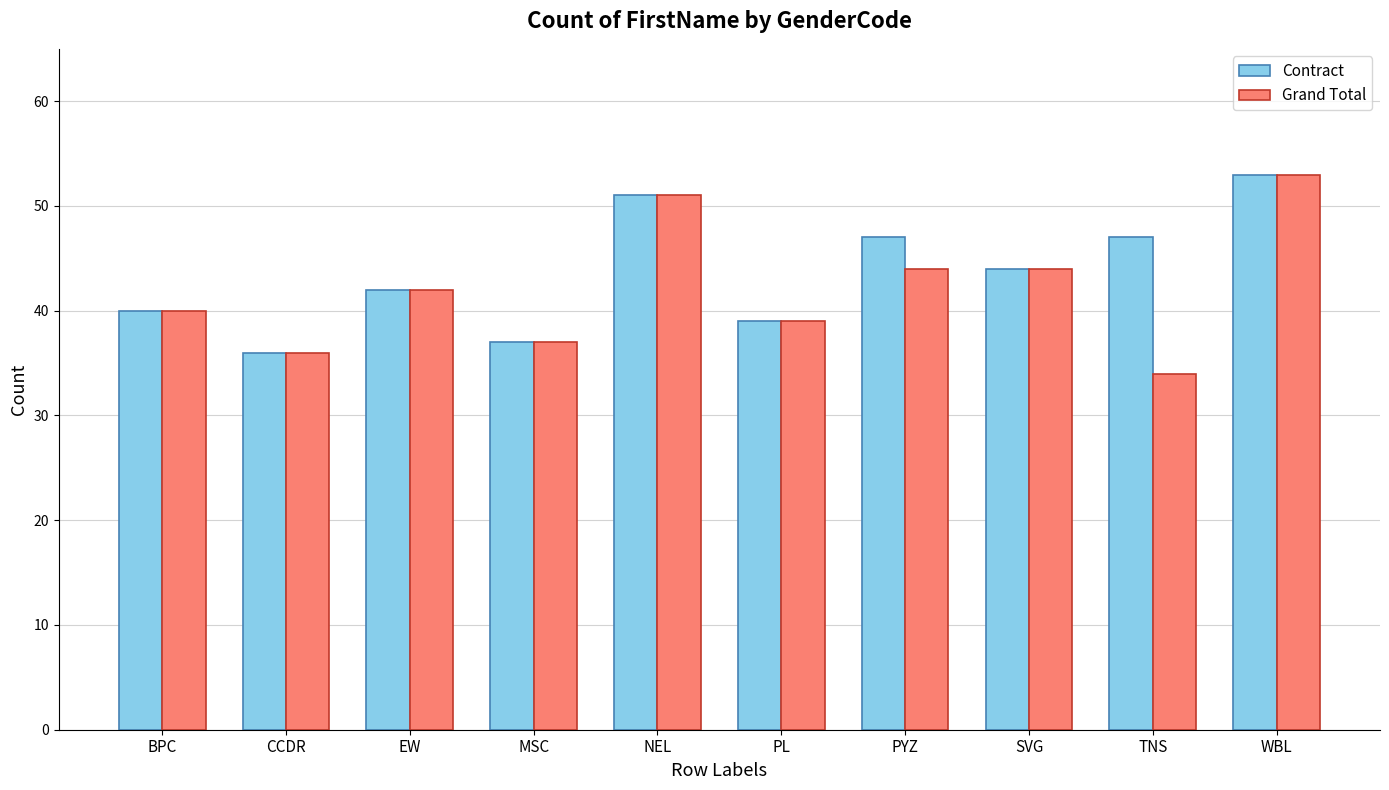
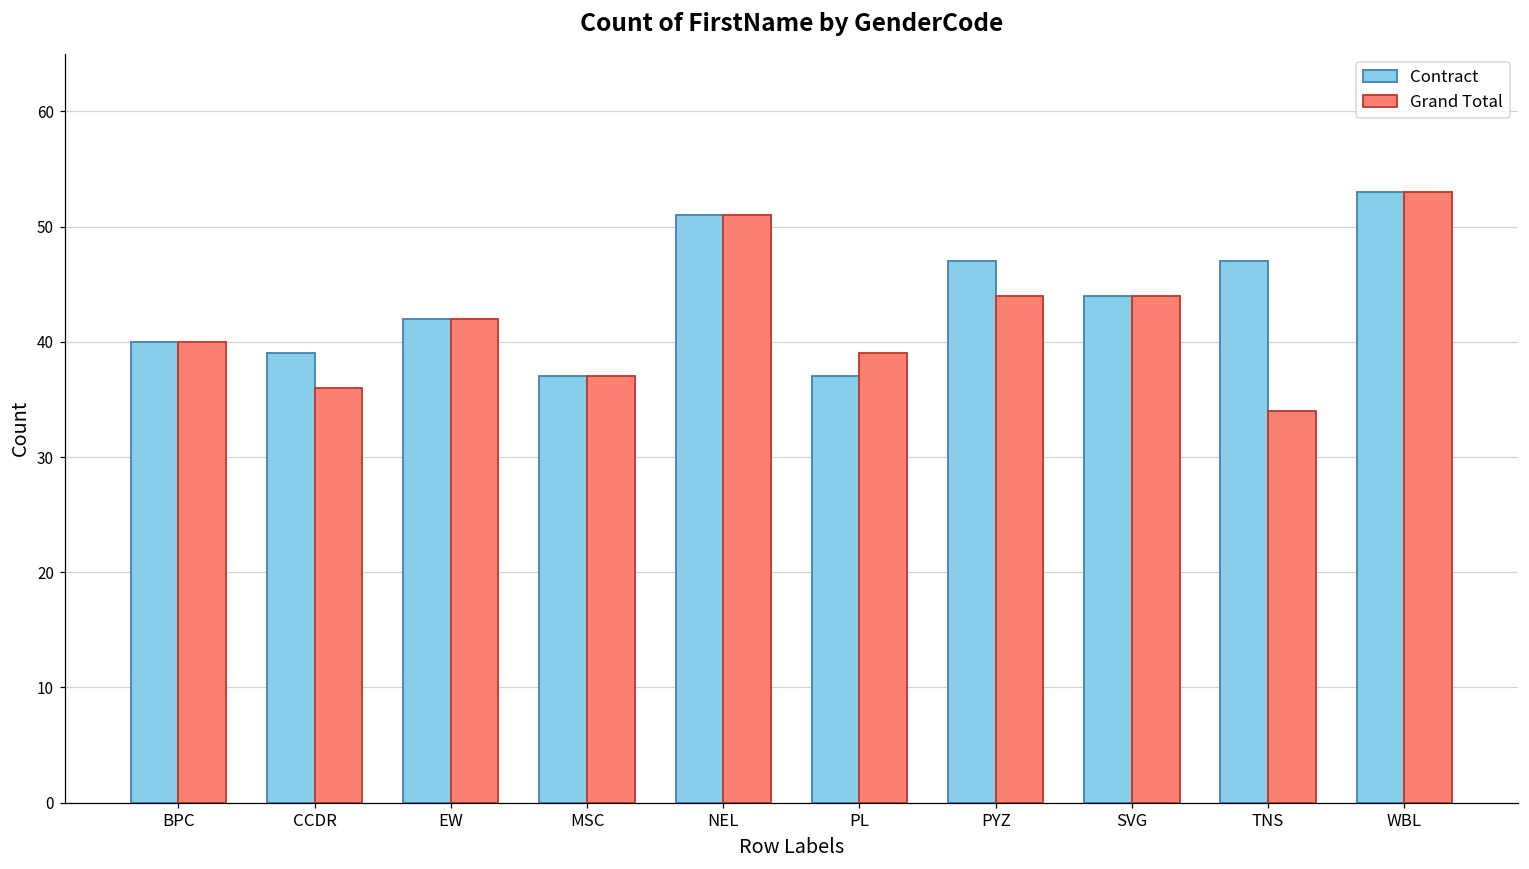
Contract, CCDR: 36 -> 39
Contract, PL: 39 -> 37
